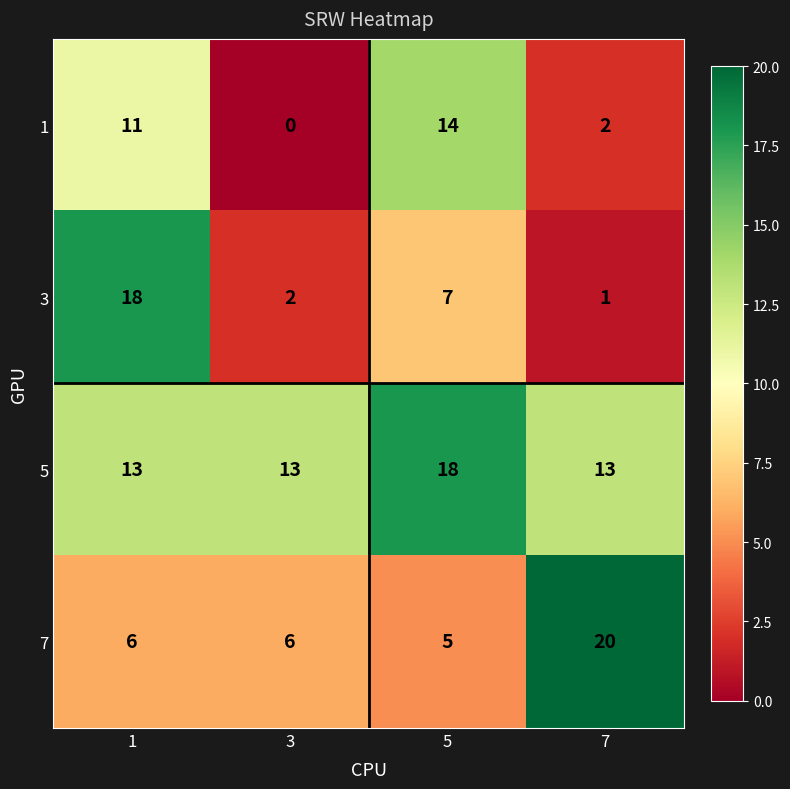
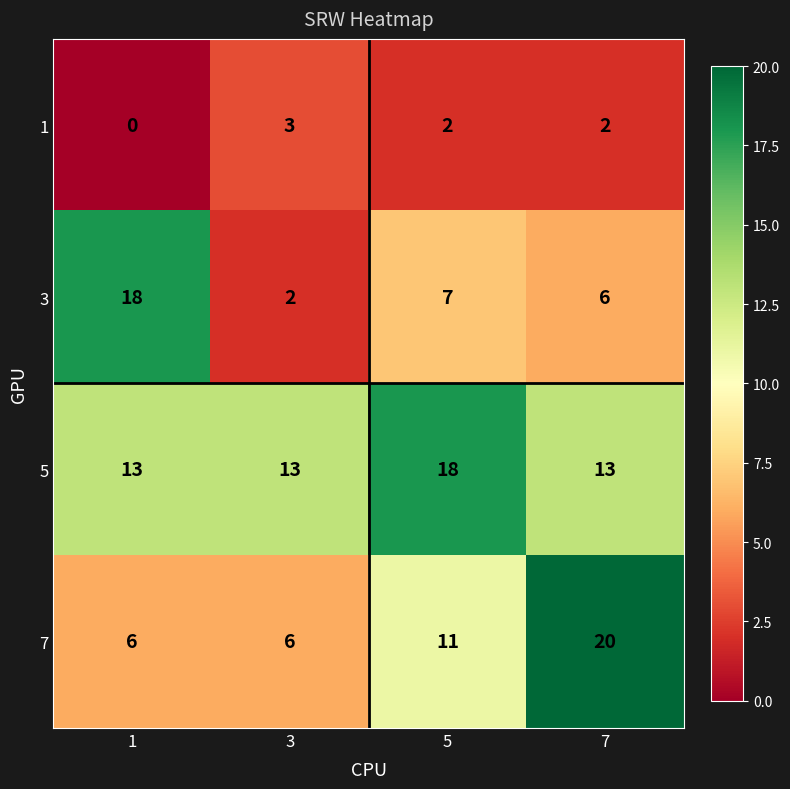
1, 1: 11 -> 0
1, 3: 0 -> 3
1, 5: 14 -> 2
3, 7: 1 -> 6
7, 5: 5 -> 11
